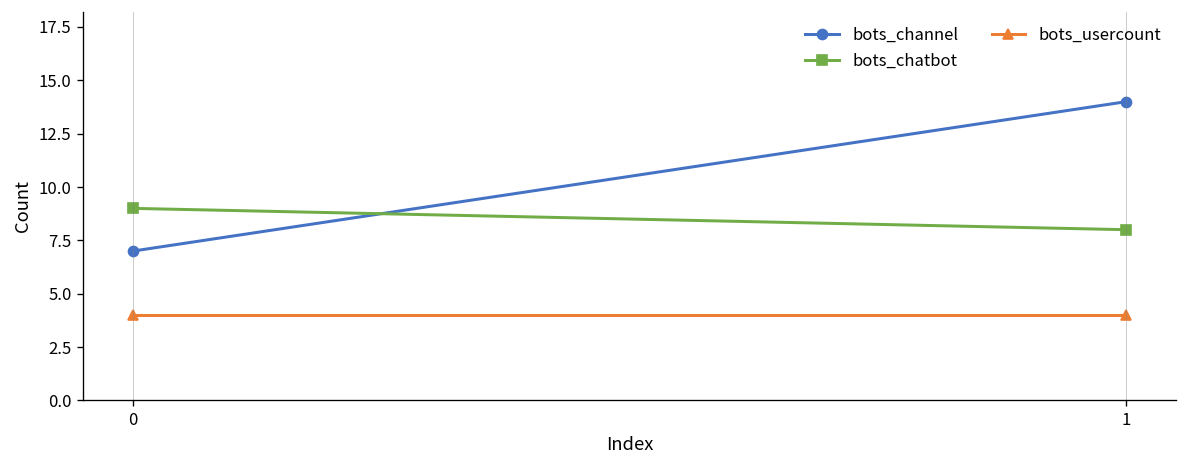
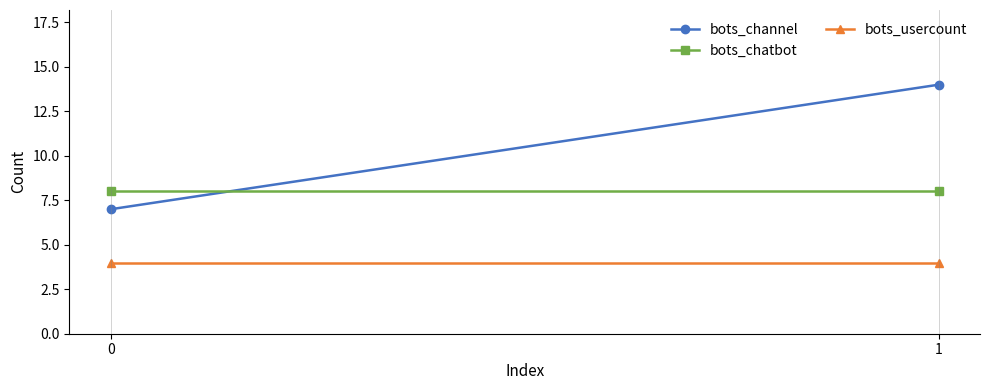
bots_chatbot, 0: 9 -> 8
